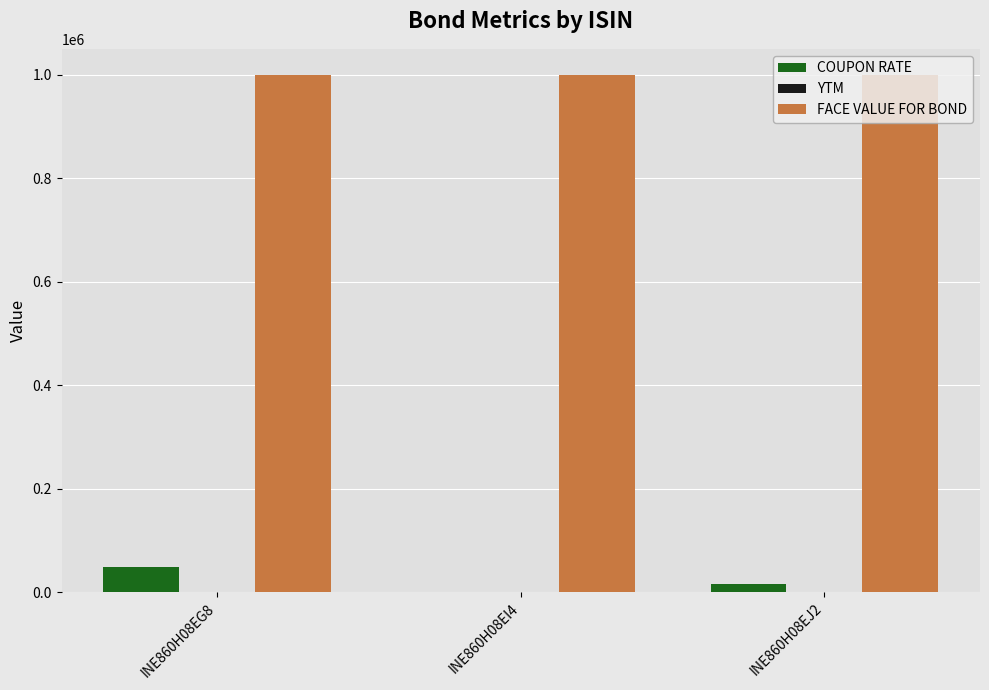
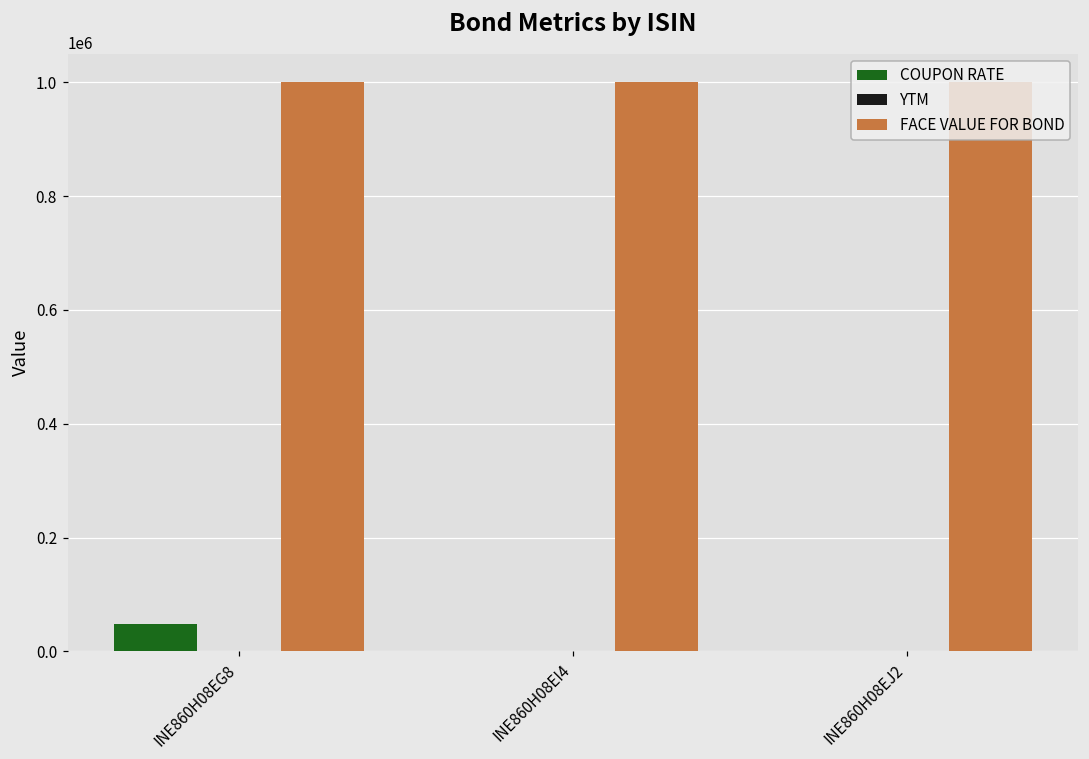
COUPON RATE, INE860H08EJ2: 20000 -> 0
